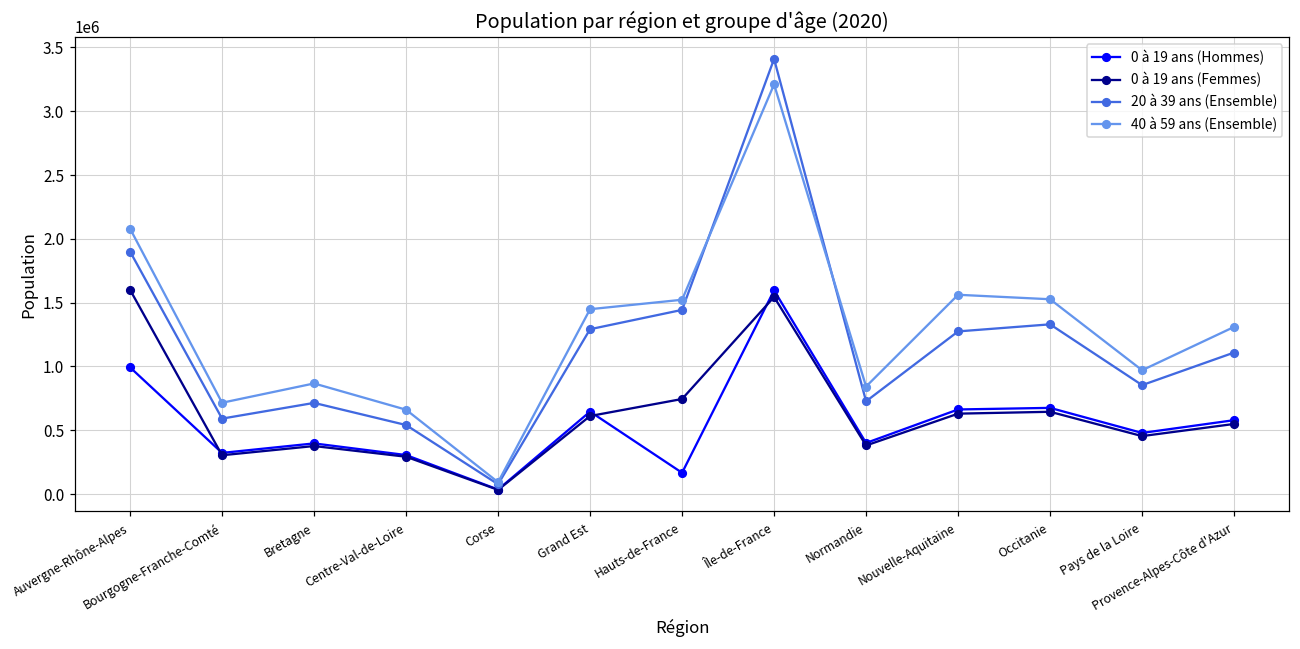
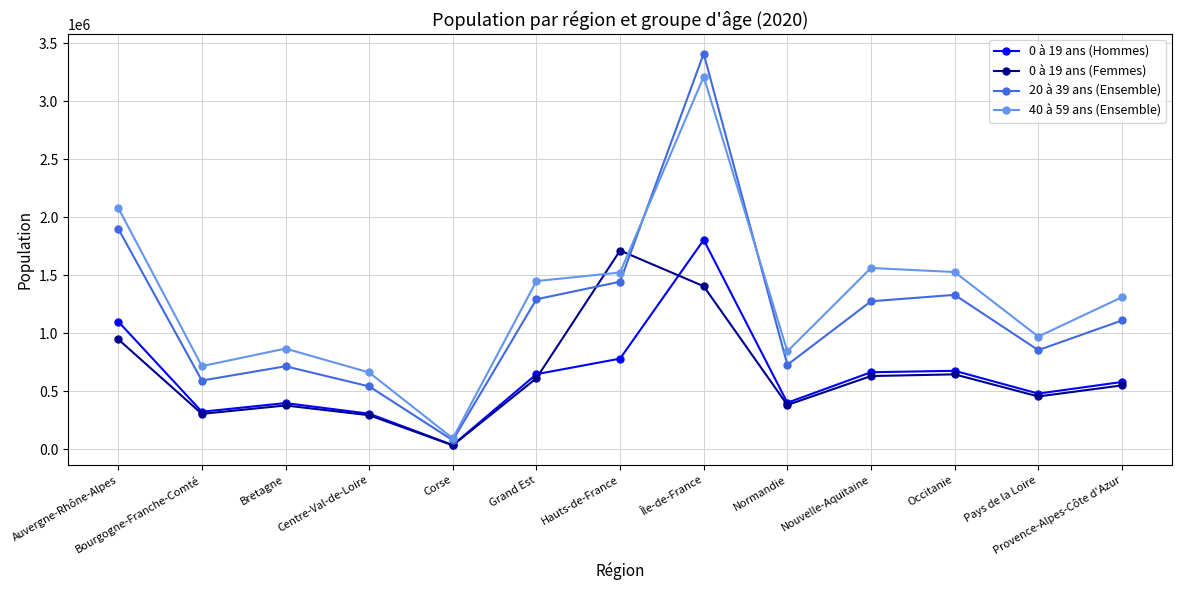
0 à 19 ans (Hommes), Auvergne-Rhône-Alpes: 990000 -> 1100000
0 à 19 ans (Femmes), Auvergne-Rhône-Alpes: 1600000 -> 950000
0 à 19 ans (Hommes), Hauts-de-France: 170000 -> 780000
0 à 19 ans (Femmes), Hauts-de-France: 750000 -> 1710000
0 à 19 ans (Hommes), Île-de-France: 1600000 -> 1800000
0 à 19 ans (Femmes), Île-de-France: 1540000 -> 1400000
